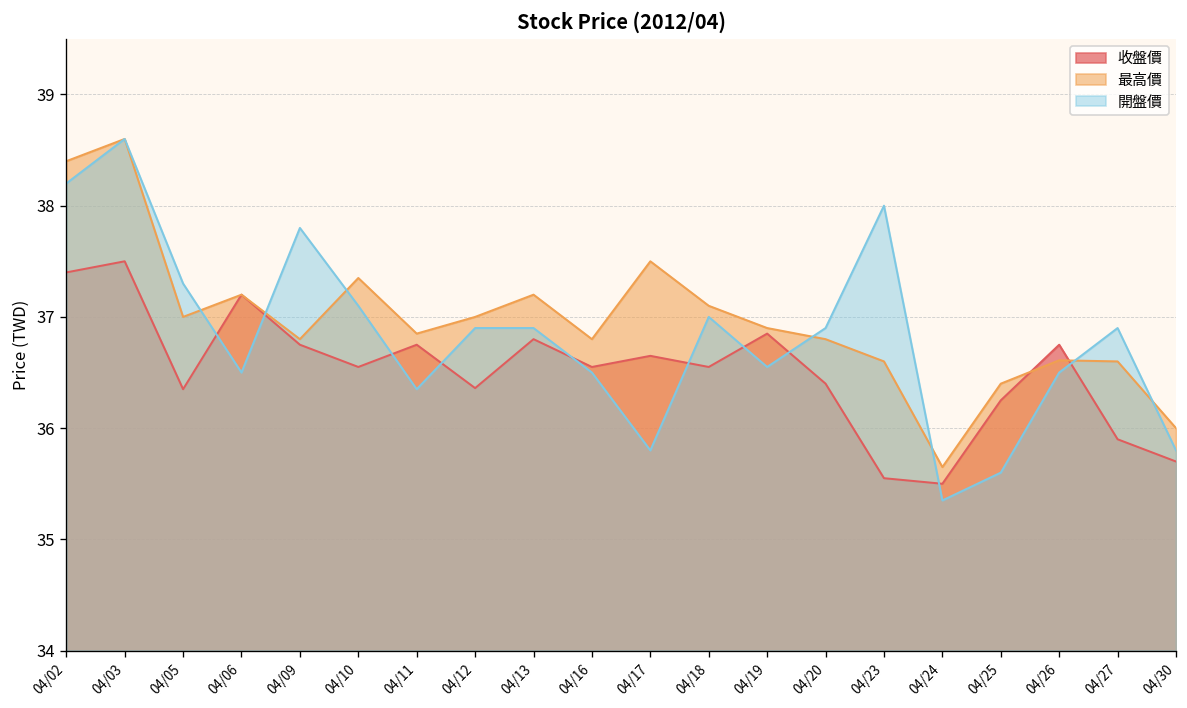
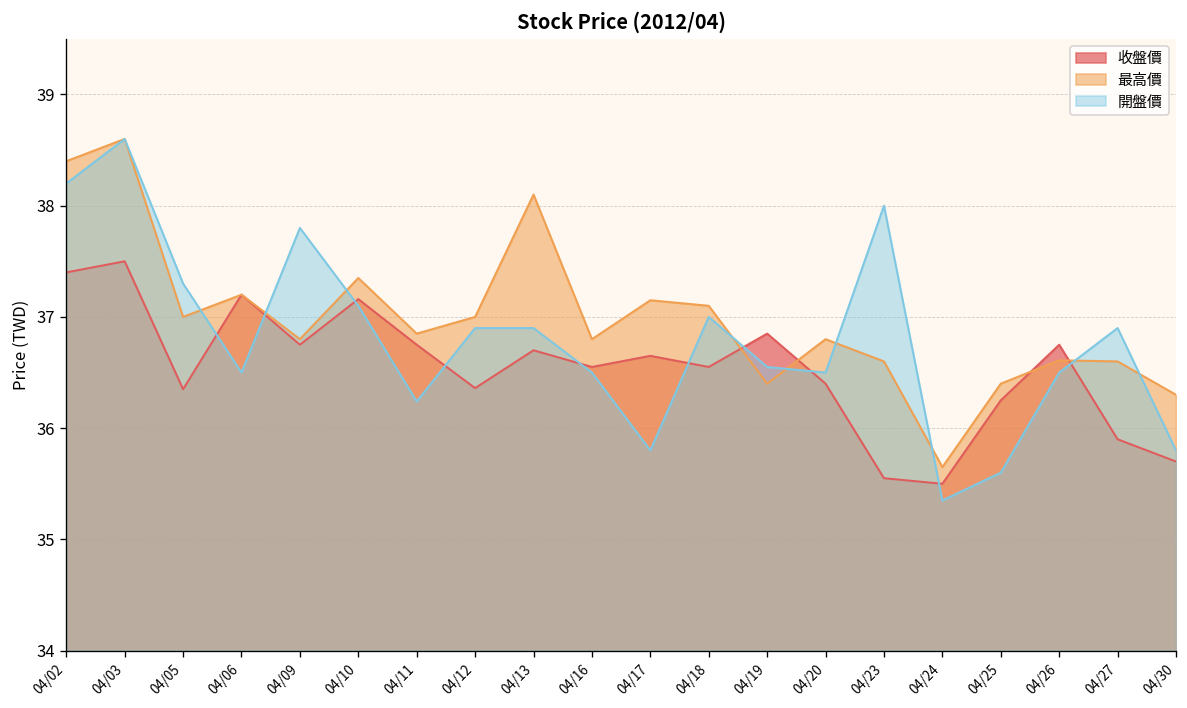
收盤價, 04/10: 36.6 -> 37.2
開盤價, 04/11: 36.4 -> 36.2
收盤價, 04/13: 36.8 -> 36.7
最高價, 04/13: 37.2 -> 38.1
最高價, 04/17: 37.5 -> 37.2
最高價, 04/19: 36.9 -> 36.4
開盤價, 04/20: 36.9 -> 36.5
最高價, 04/30: 36.0 -> 36.3
